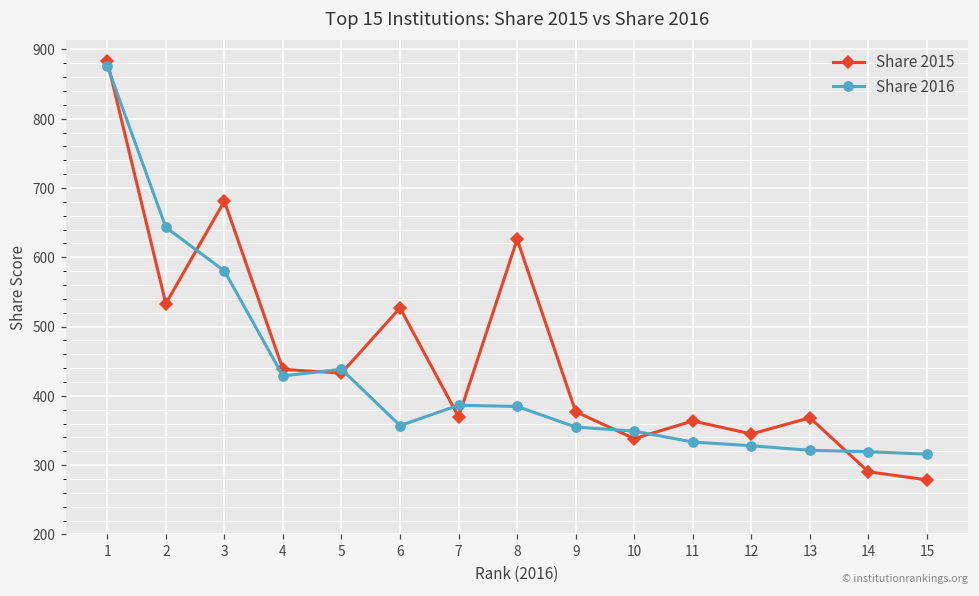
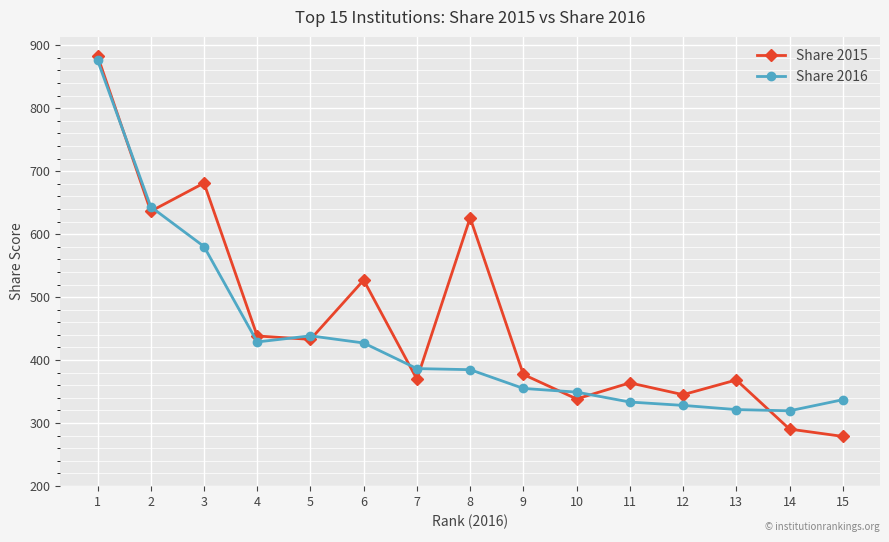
Share 2015, 2: 530 -> 640
Share 2016, 6: 360 -> 430
Share 2016, 15: 320 -> 340
